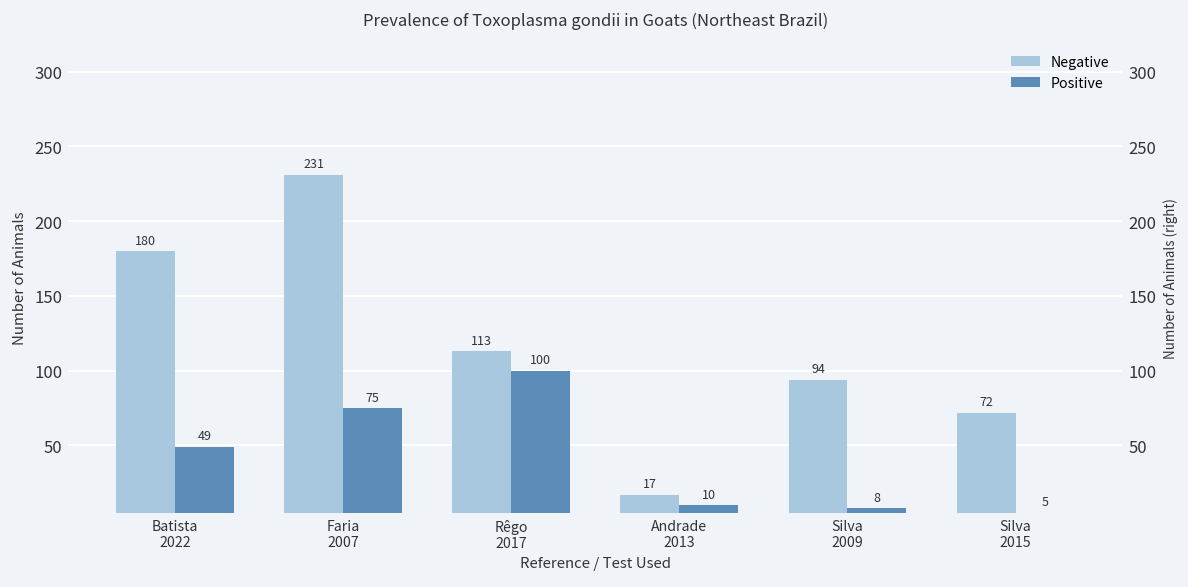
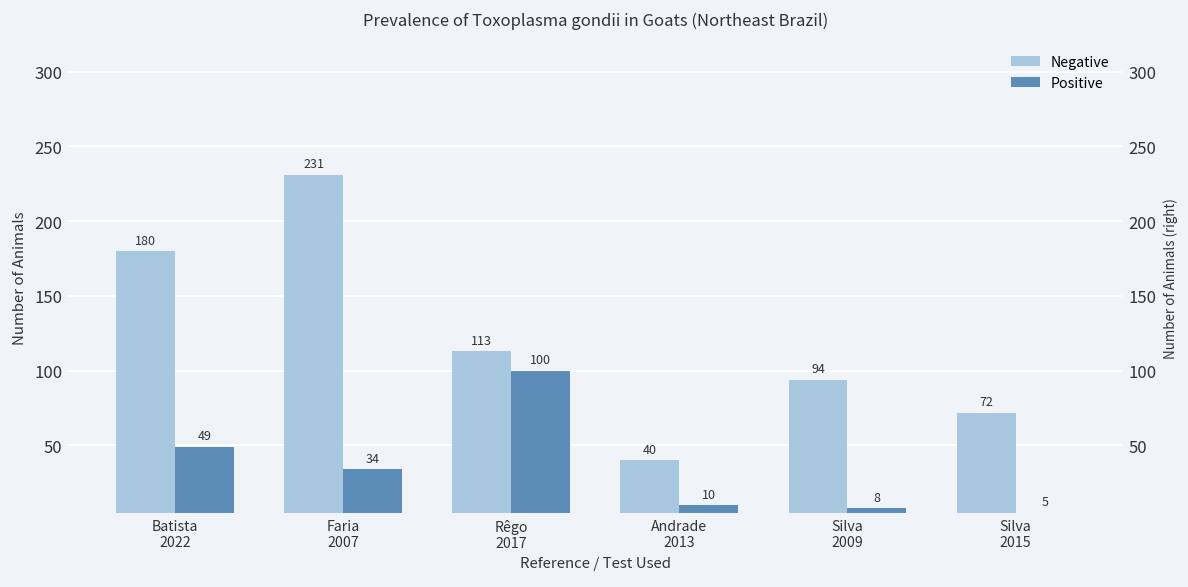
Positive, Faria 2007: 75 -> 34
Negative, Andrade 2013: 17 -> 40
